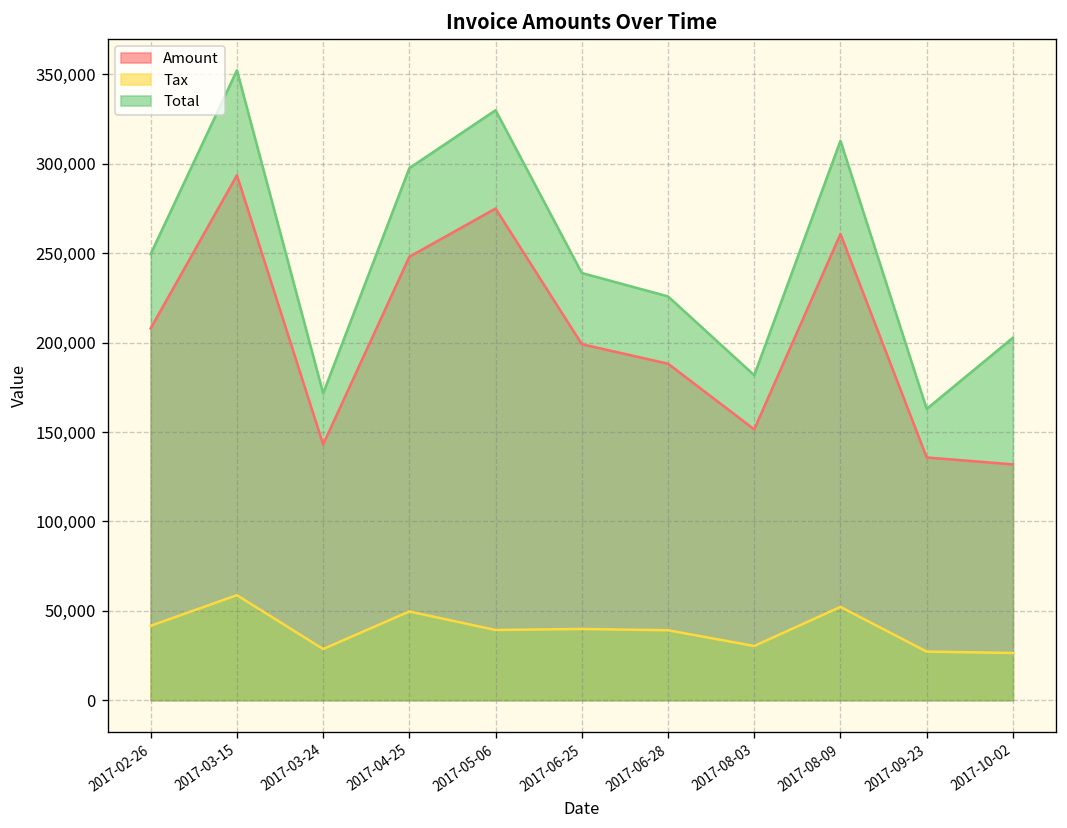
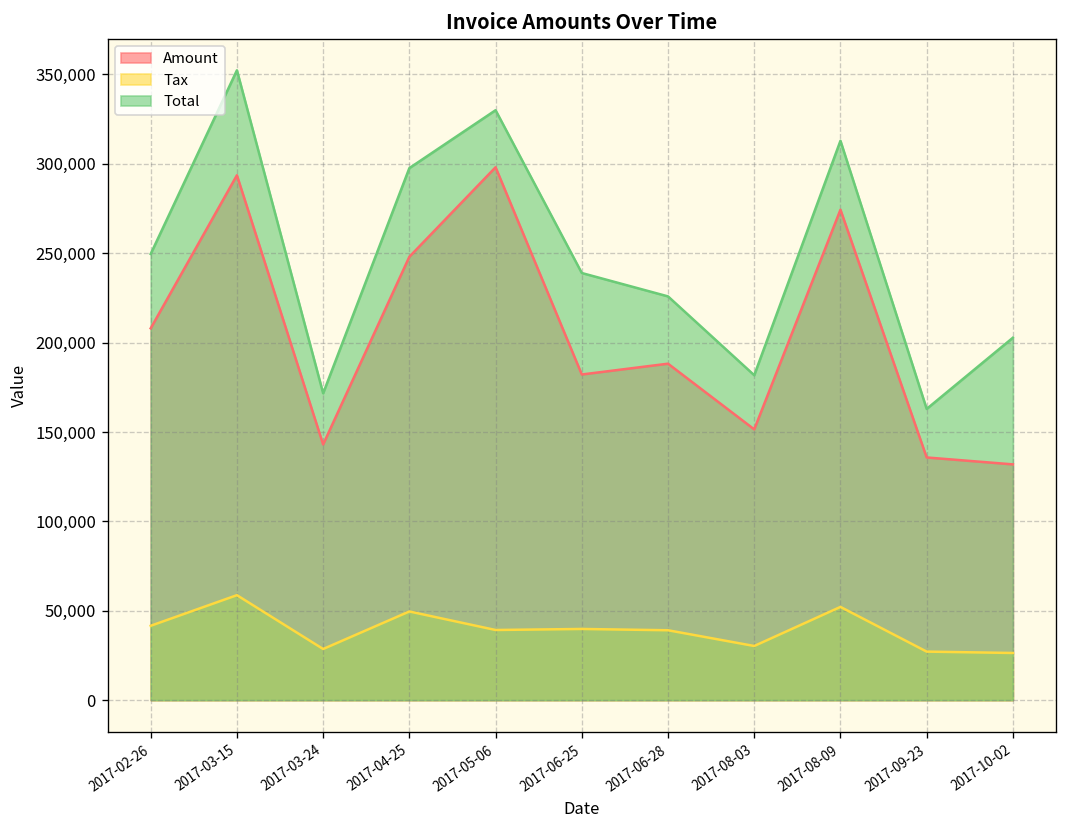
Amount, 2017-05-06: 275,000 -> 298,000
Amount, 2017-06-25: 199,000 -> 182,000
Amount, 2017-08-09: 261,000 -> 274,000
